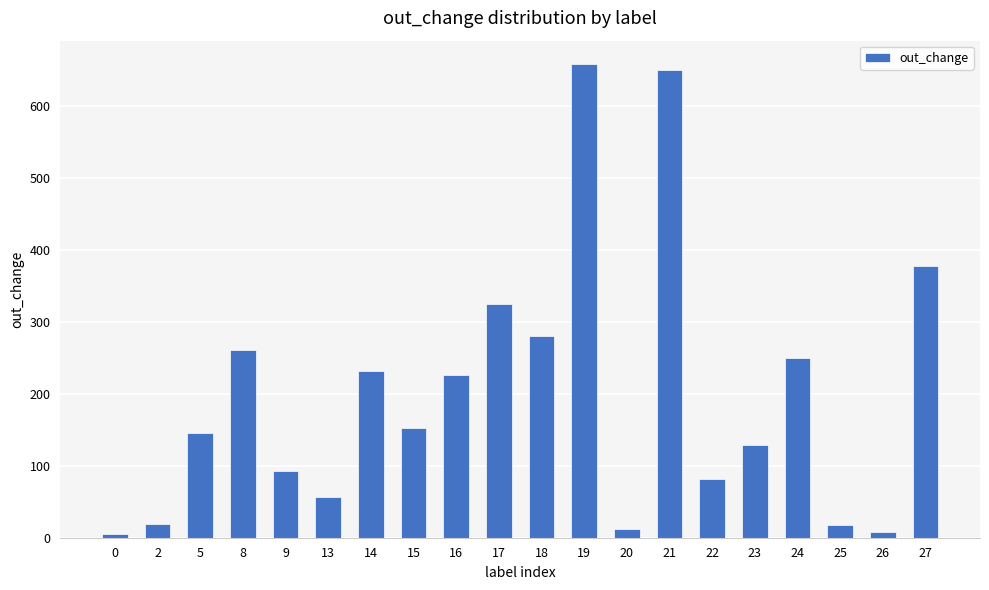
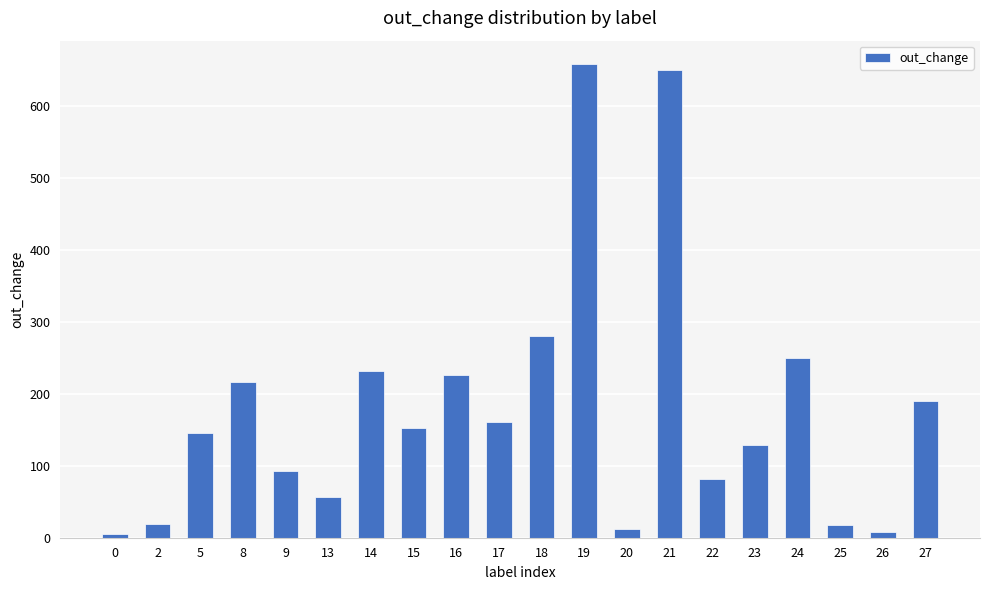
8: 260 -> 220
17: 330 -> 160
27: 380 -> 190
